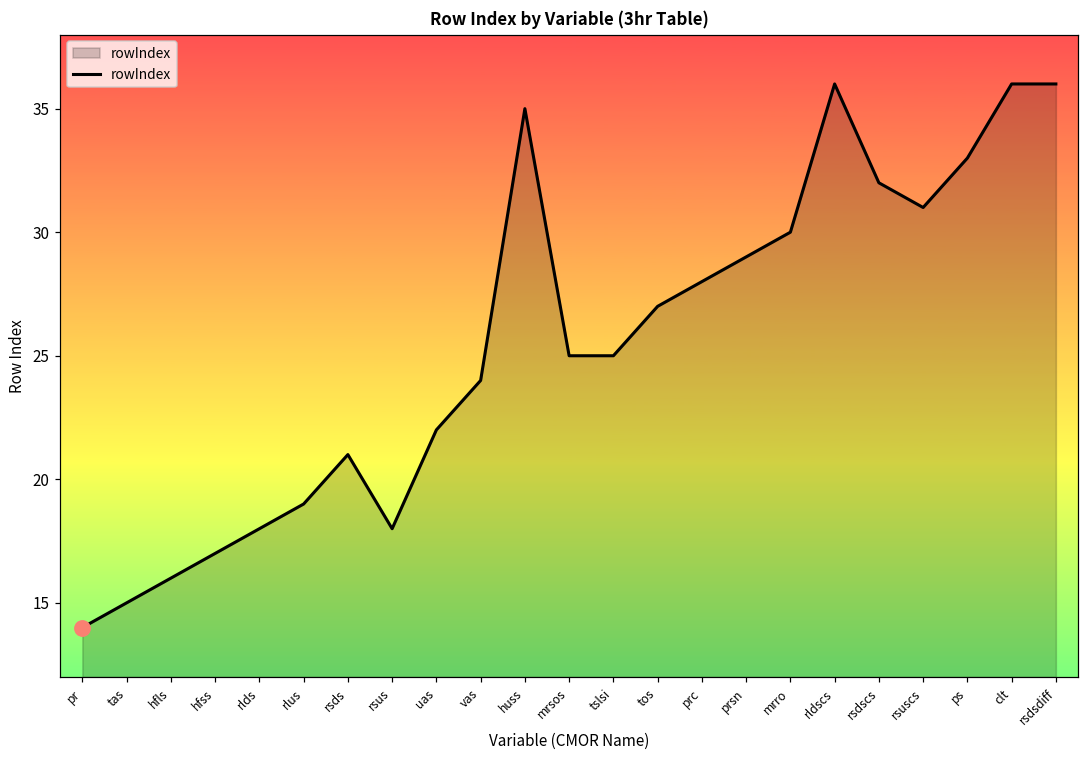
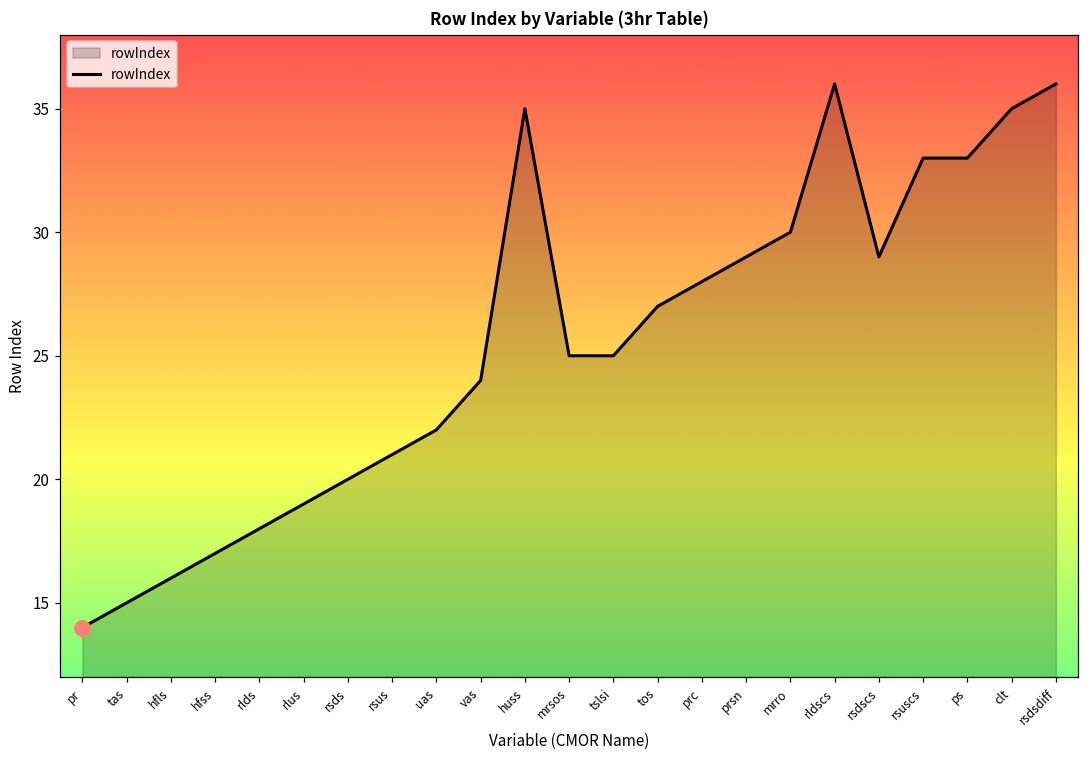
rowIndex, rsds: 21 -> 20
rowIndex, rsus: 18 -> 21
rowIndex, rsdscs: 32 -> 29
rowIndex, rsuscs: 31 -> 33
rowIndex, clt: 36 -> 35
